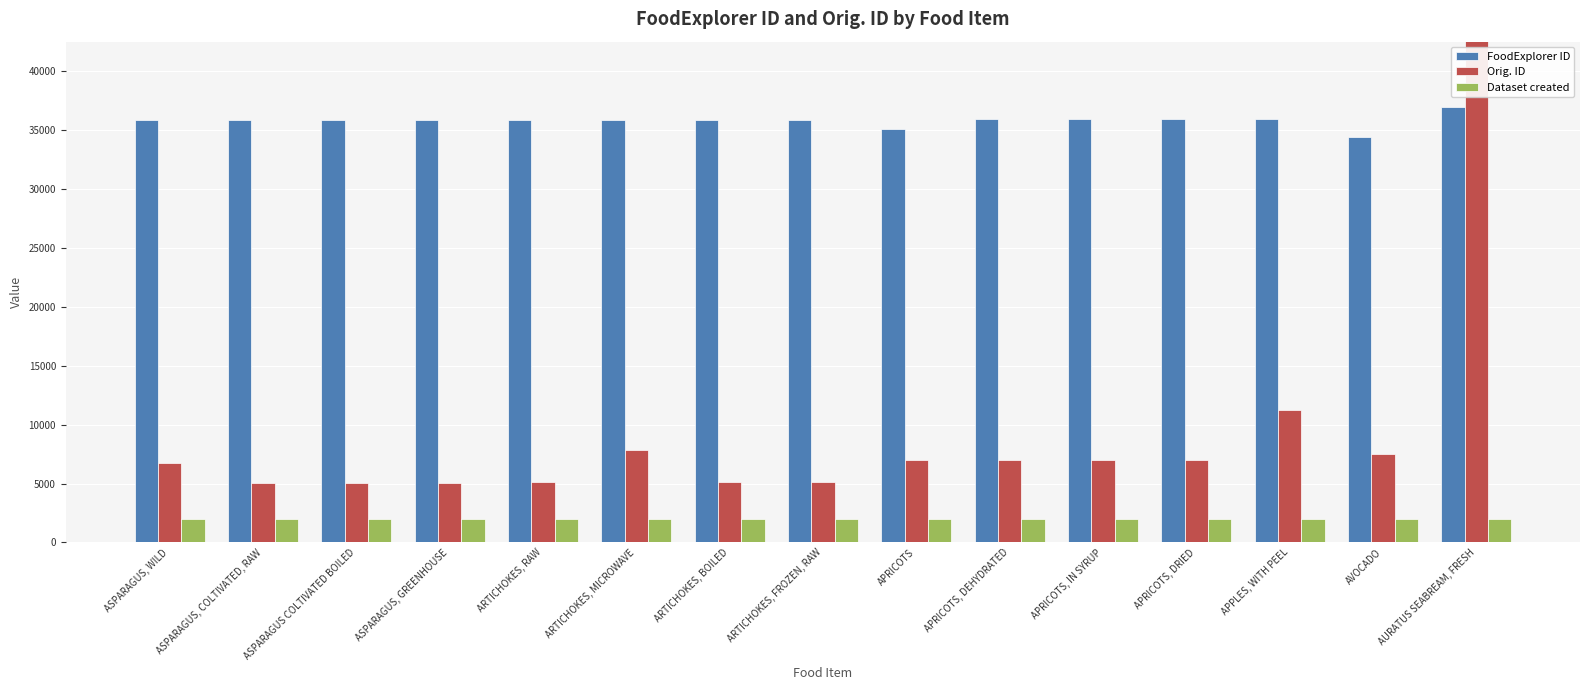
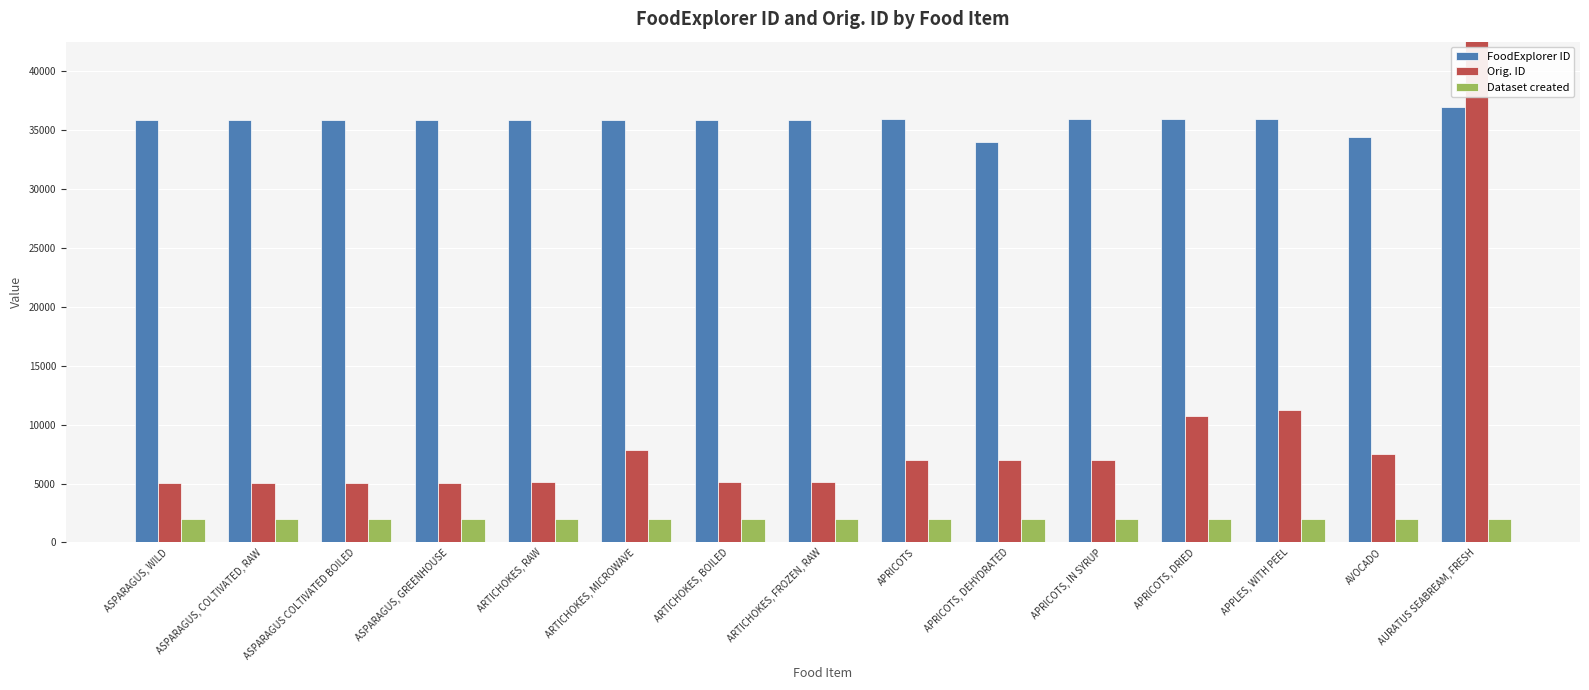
Orig. ID, ASPARAGUS, WILD: 6800 -> 5000
FoodExplorer ID, APRICOTS: 35100 -> 36000
FoodExplorer ID, APRICOTS, DEHYDRATED: 36000 -> 34000
Orig. ID, APRICOTS, DRIED: 7000 -> 10700
